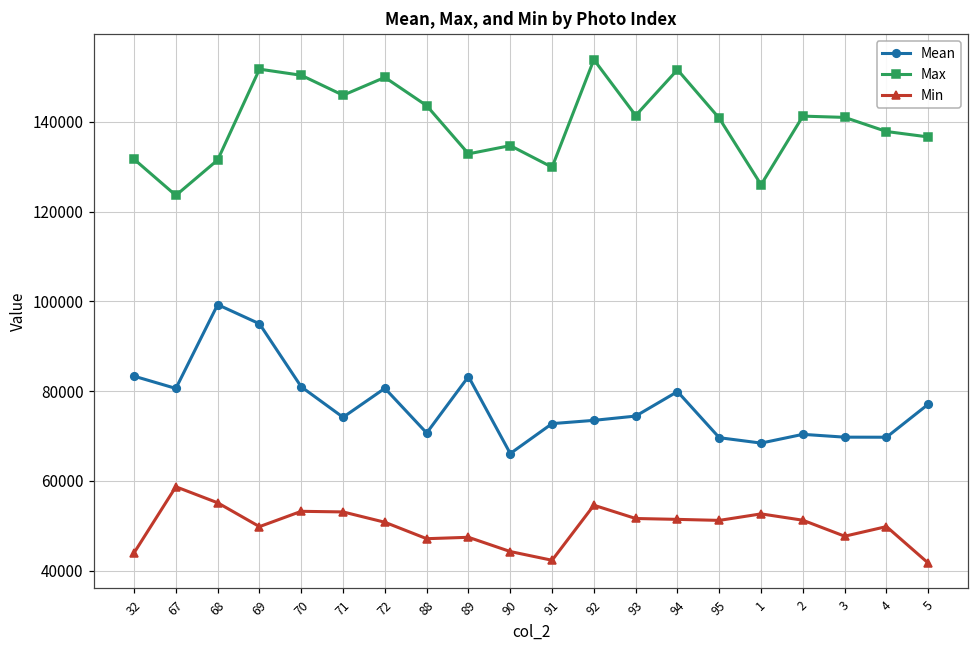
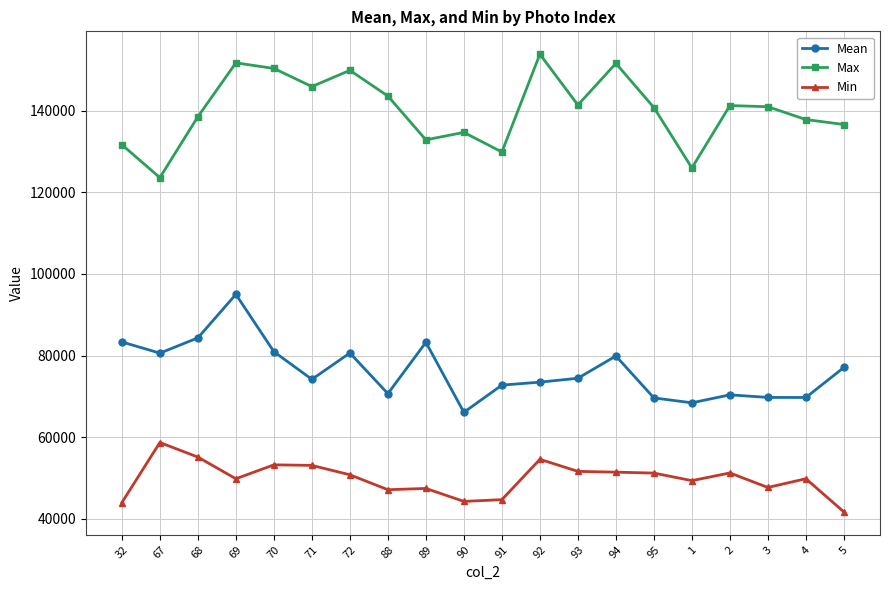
Mean, 68: 99000 -> 84000
Max, 68: 132000 -> 139000
Min, 91: 42000 -> 45000
Min, 1: 53000 -> 49000
